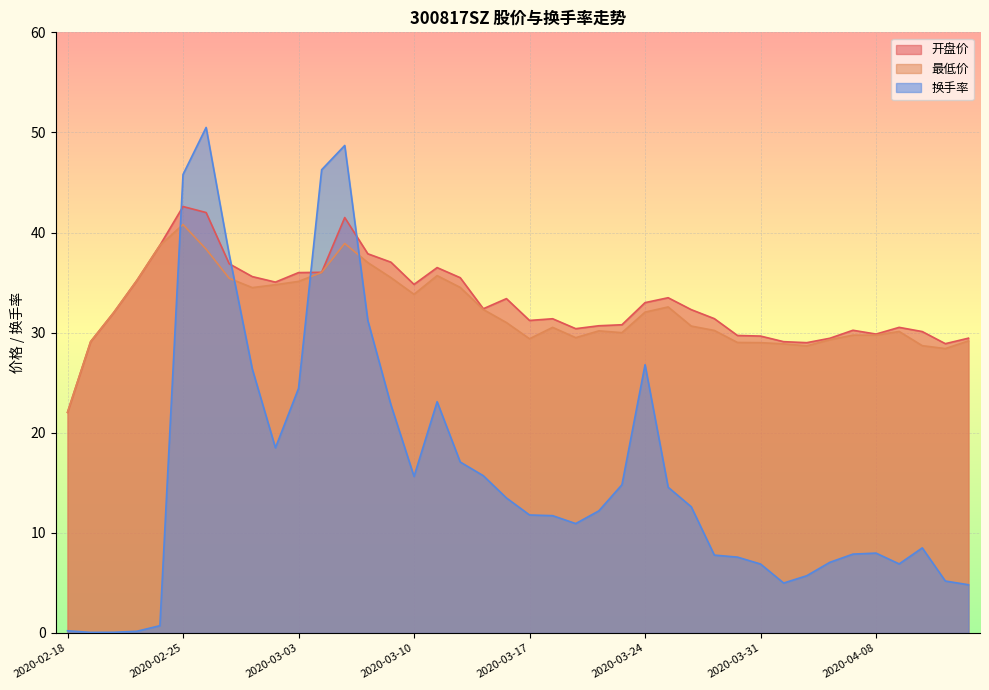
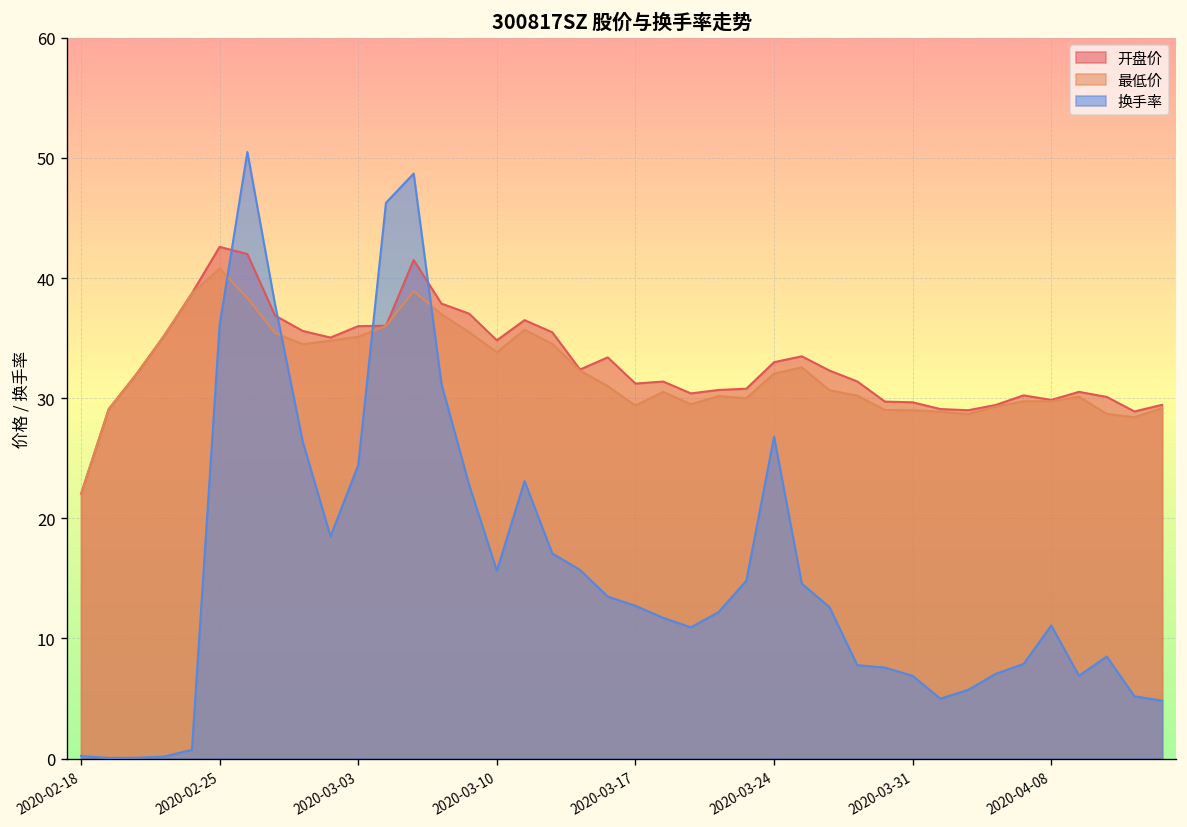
换手率, 2020-02-25: 45.8 -> 36.1
换手率, 2020-03-17: 11.8 -> 12.7
换手率, 2020-04-08: 8.0 -> 11.1
